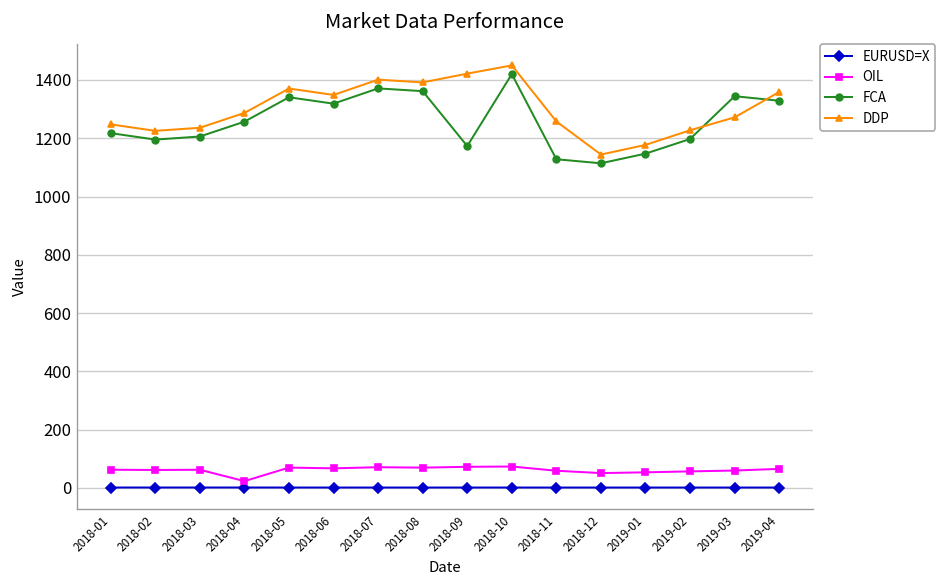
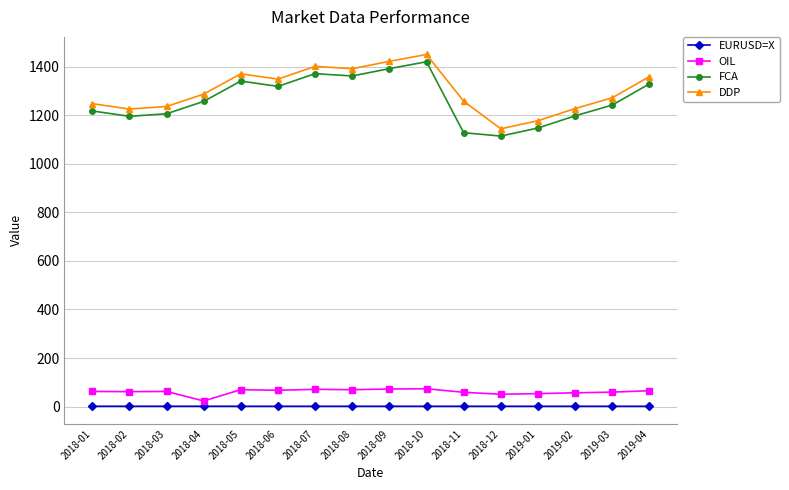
FCA, 2018-09: 1170 -> 1390
FCA, 2019-03: 1340 -> 1240
